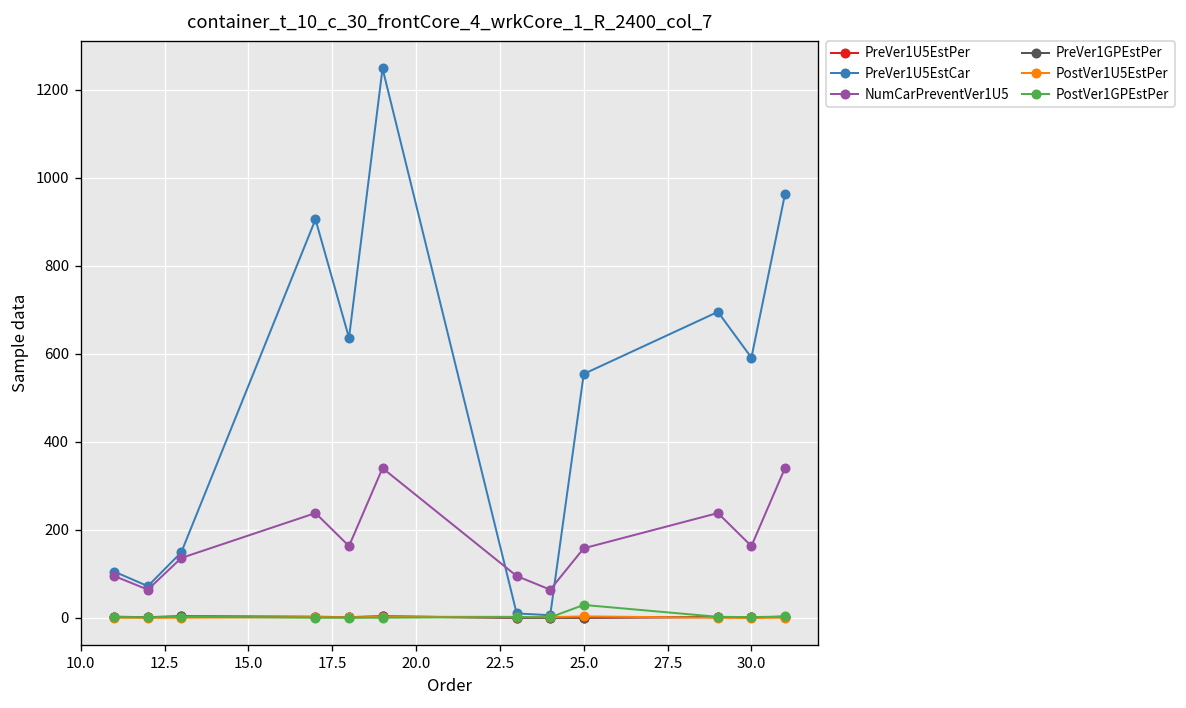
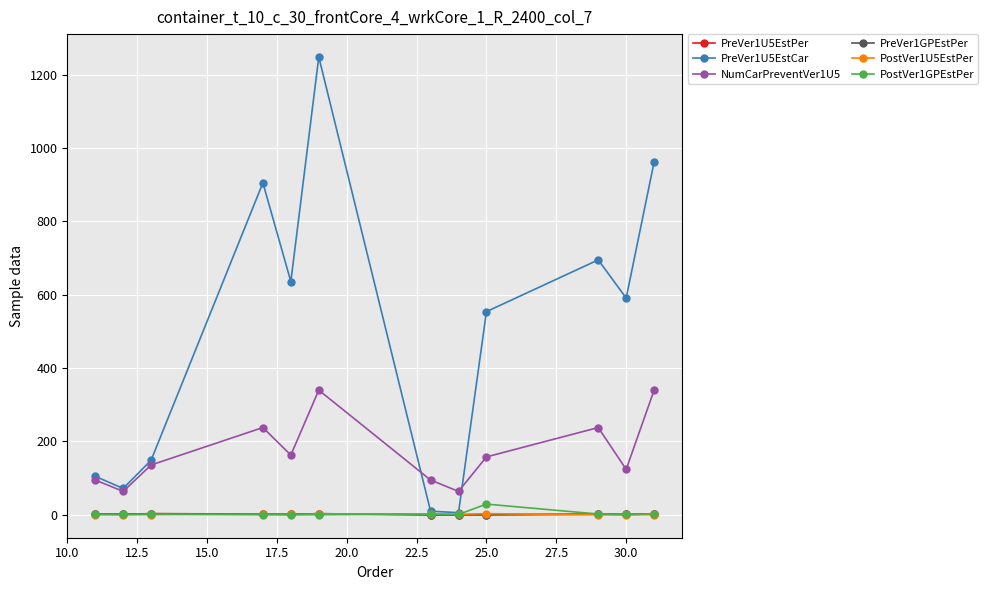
NumCarPreventVer1U5, 30.0: 160 -> 120
